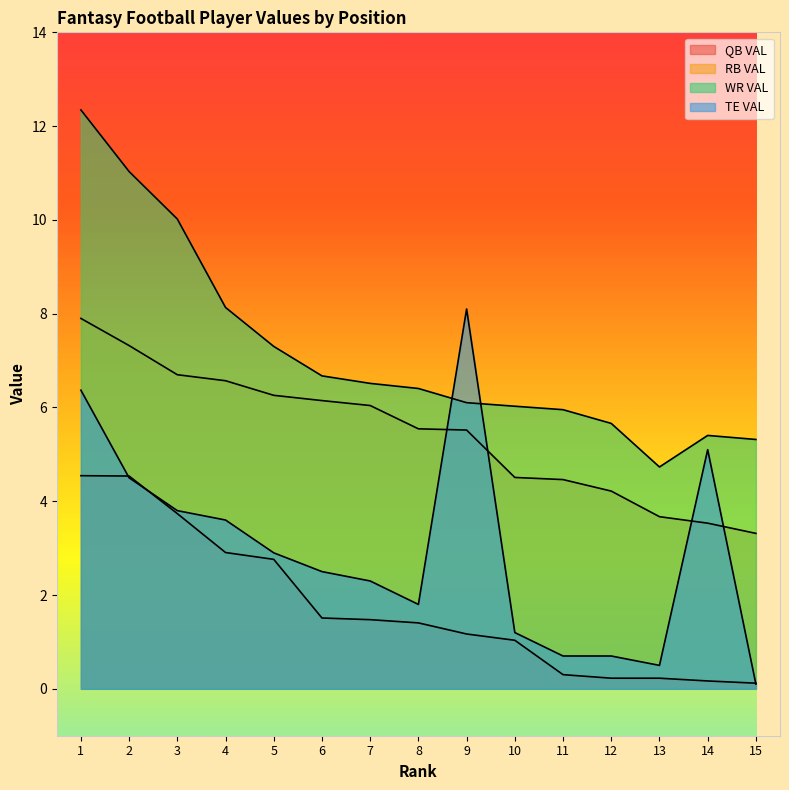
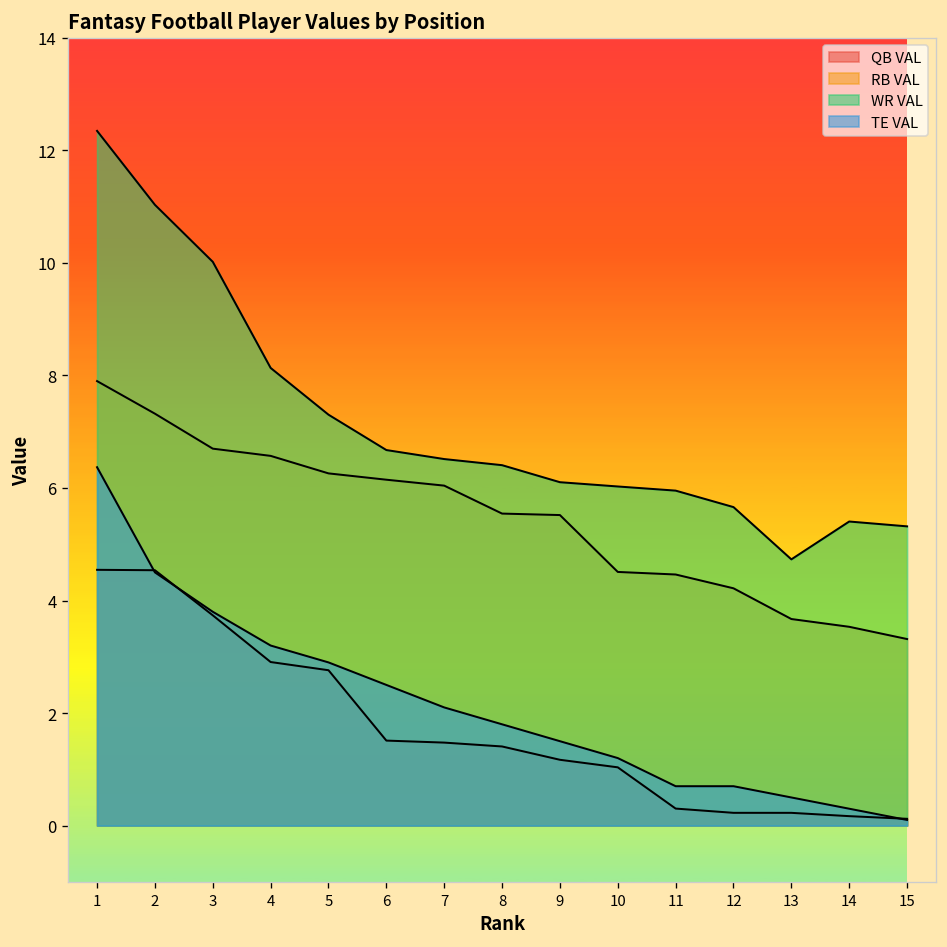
TE VAL, 4: 3.6 -> 3.2
TE VAL, 7: 2.3 -> 2.1
TE VAL, 9: 8.1 -> 1.5
TE VAL, 14: 5.1 -> 0.3
